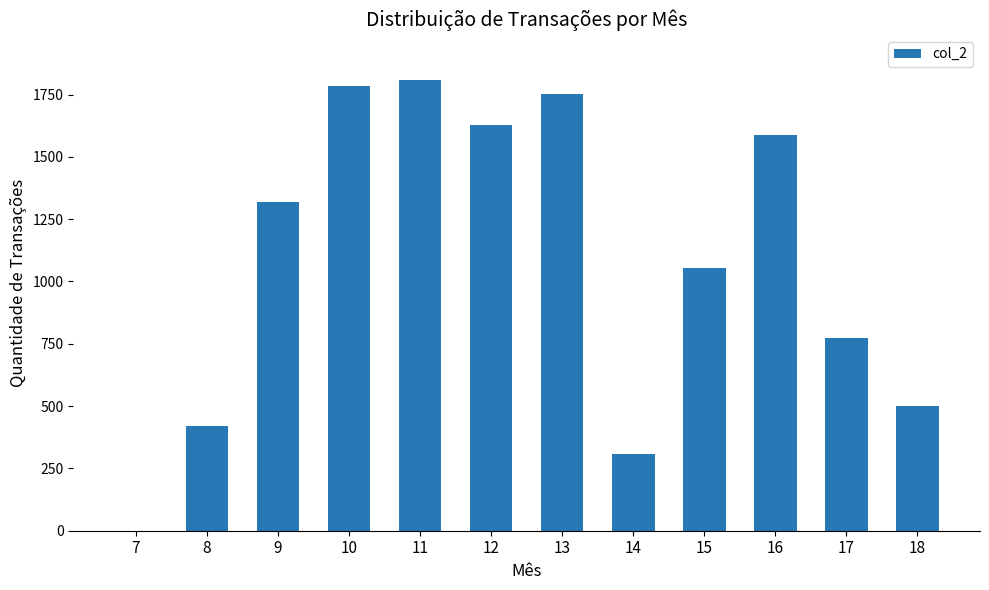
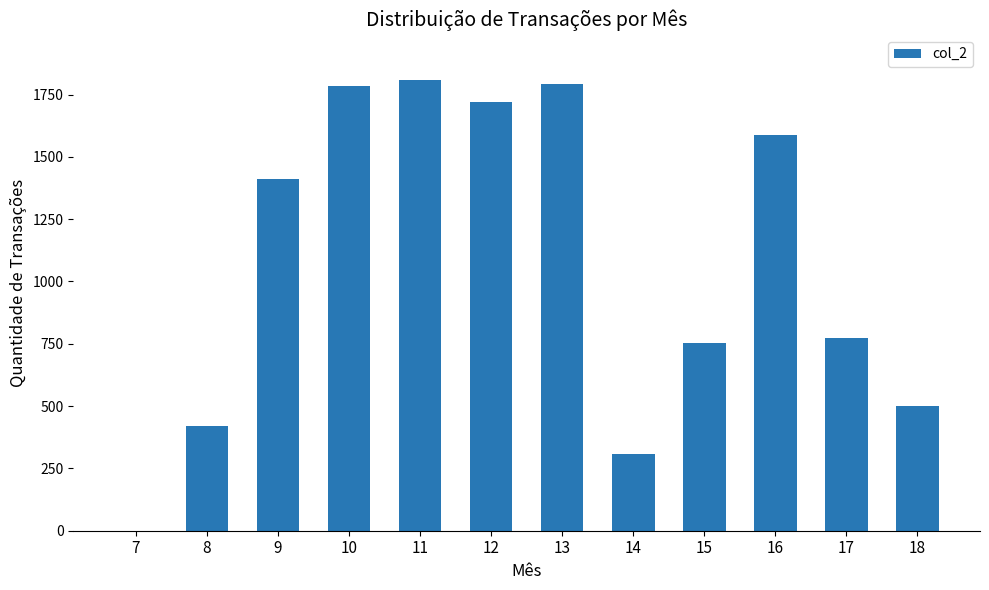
9: 1320 -> 1410
12: 1630 -> 1720
13: 1750 -> 1790
15: 1050 -> 750
